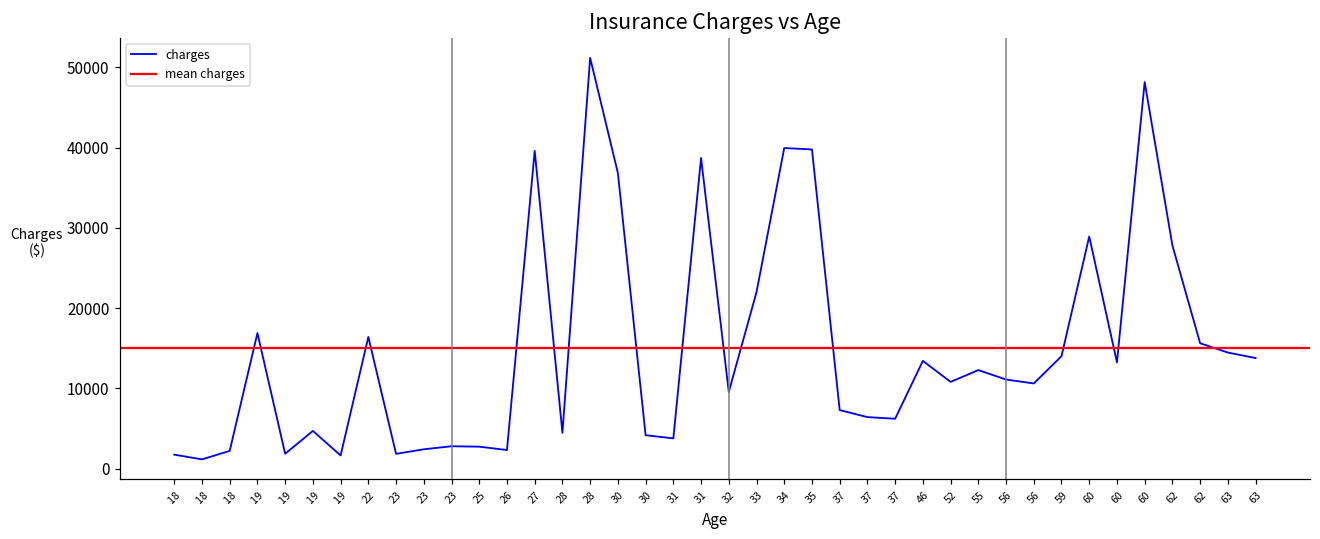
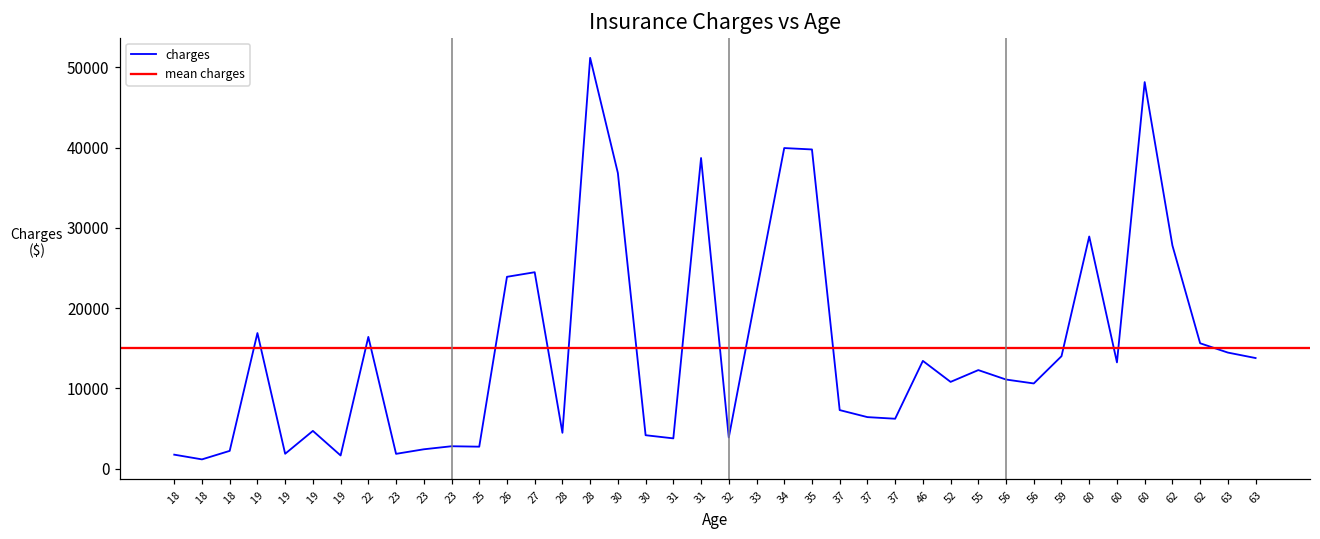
26: 2000 -> 24000
27: 40000 -> 24000
32: 10000 -> 4000
